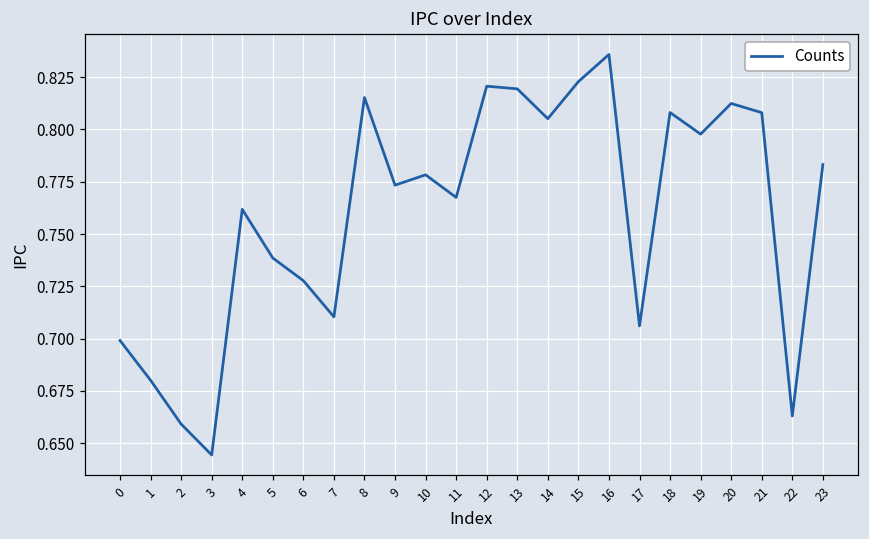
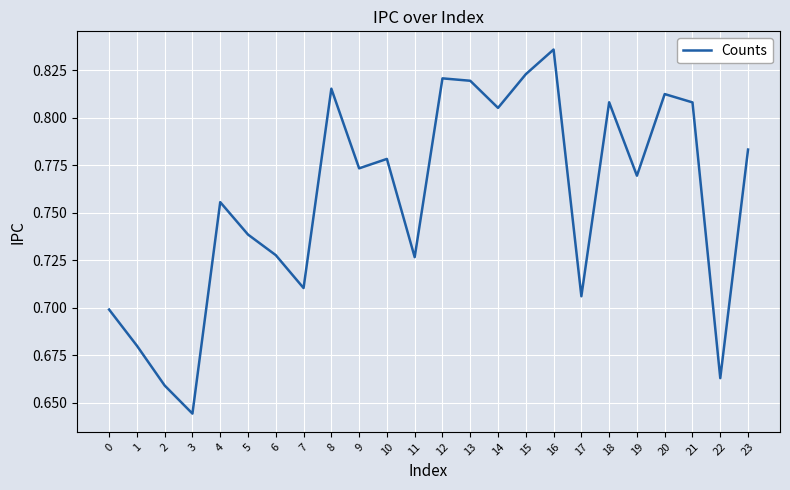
4: 0.762 -> 0.756
11: 0.768 -> 0.727
19: 0.798 -> 0.769
